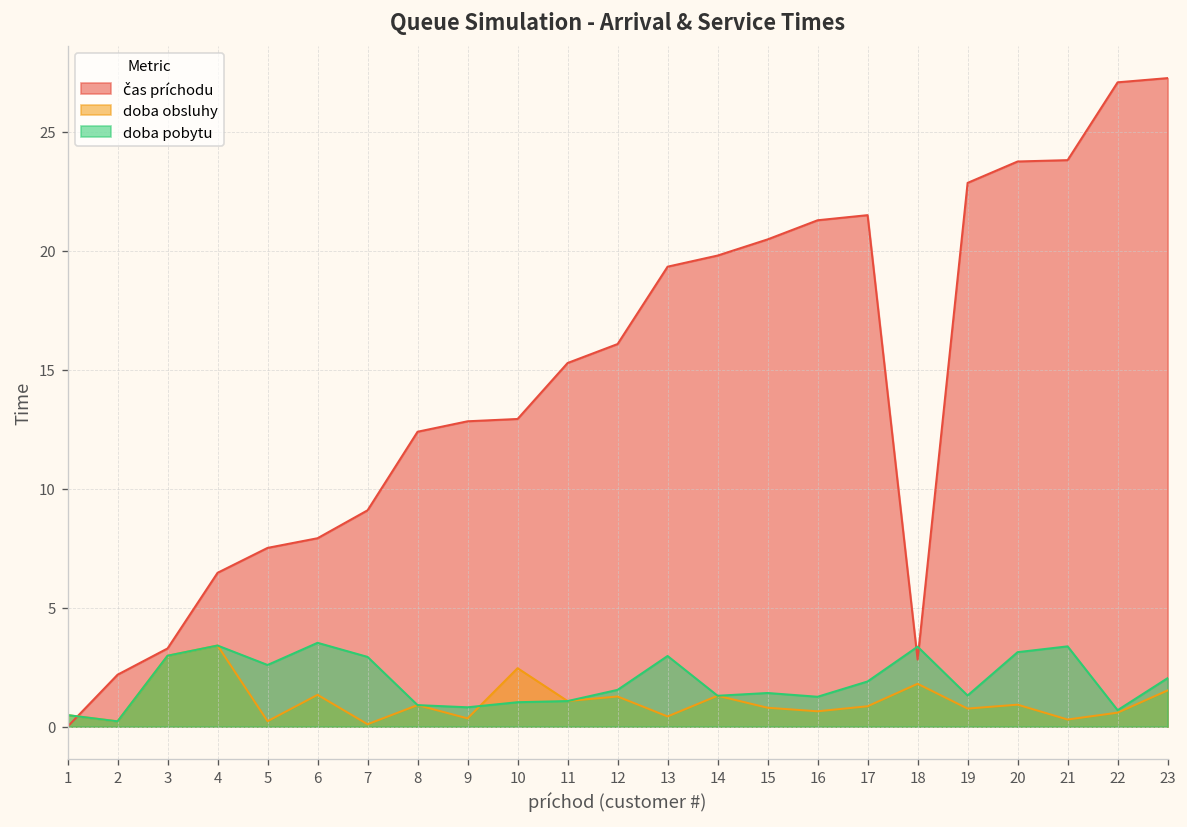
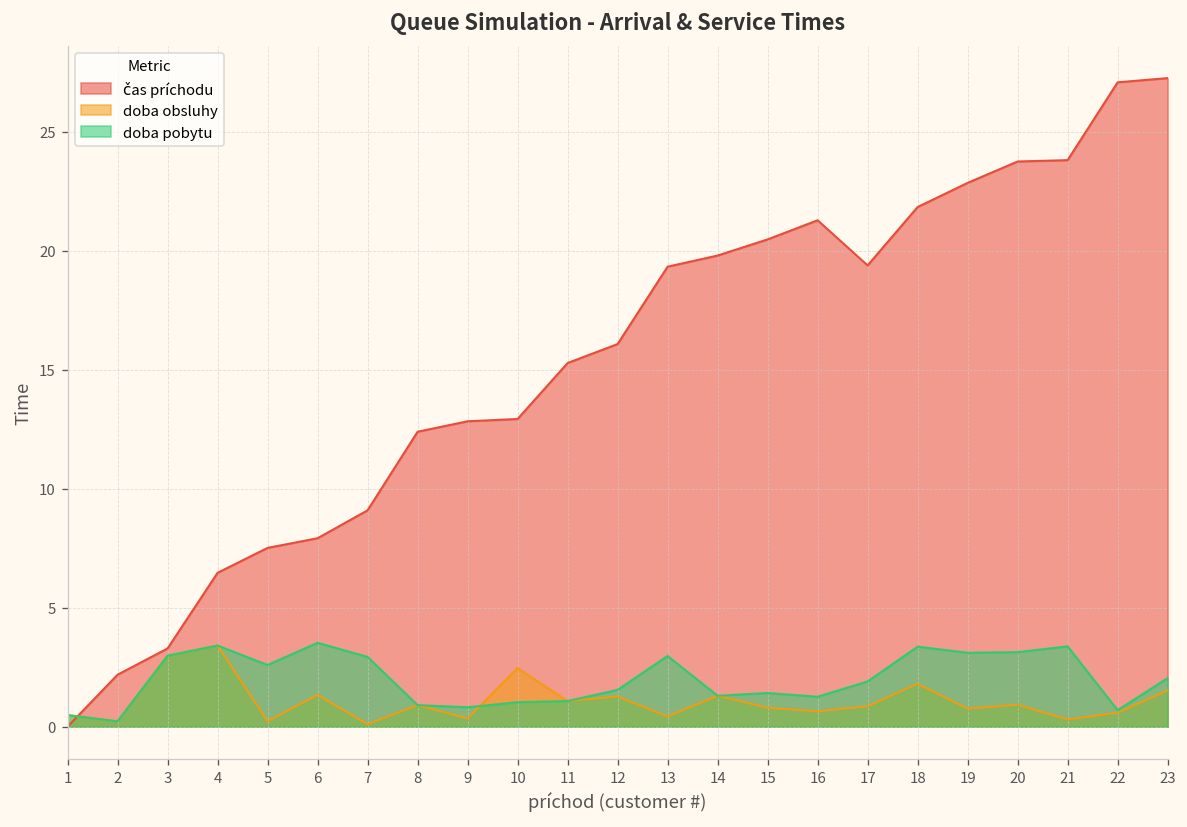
čas príchodu, 17: 21.5 -> 19.4
čas príchodu, 18: 2.8 -> 21.8
doba pobytu, 19: 1.3 -> 3.1
